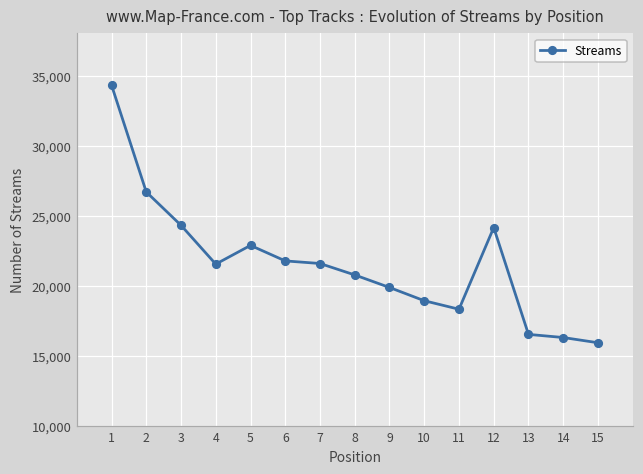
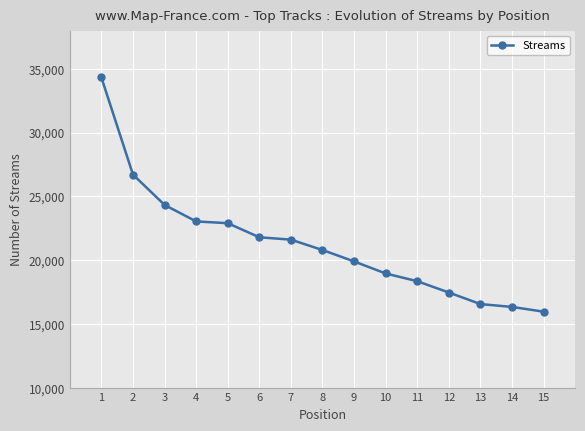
4: 21,600 -> 23,000
12: 24,200 -> 17,500
